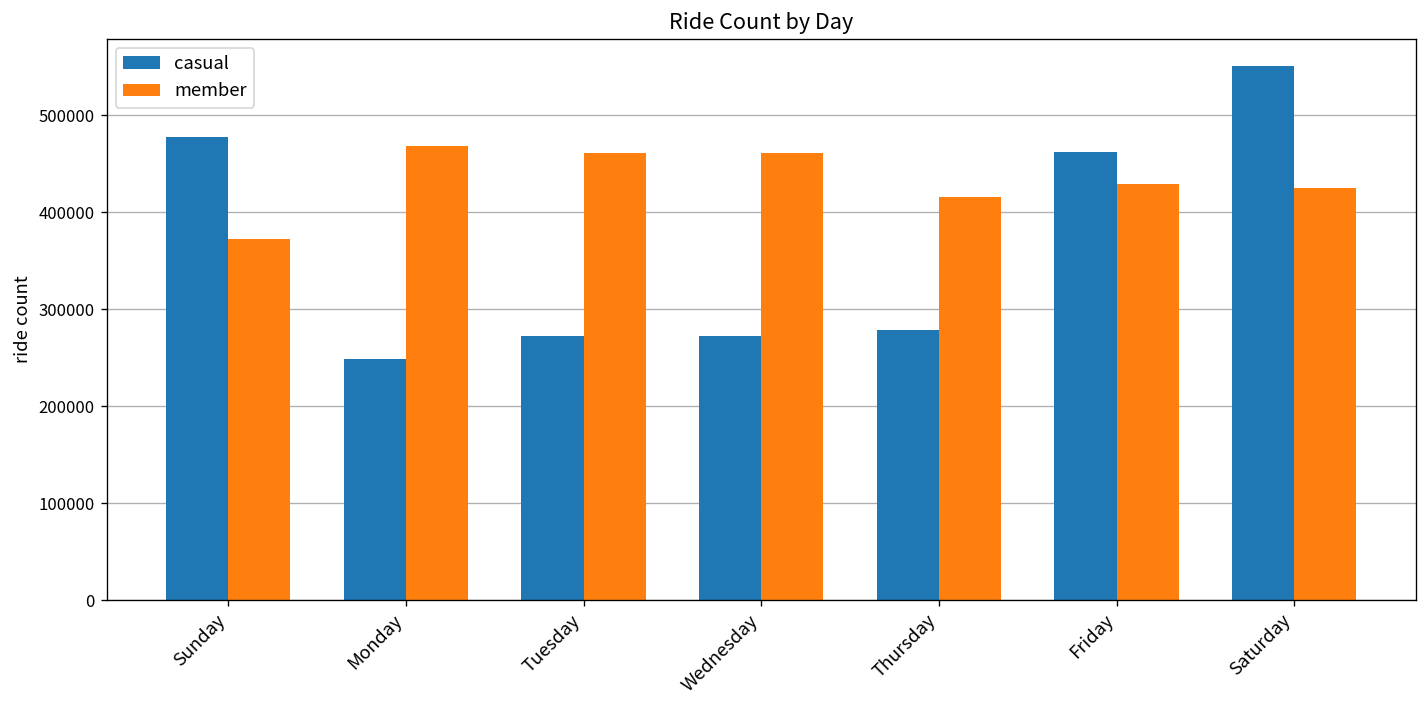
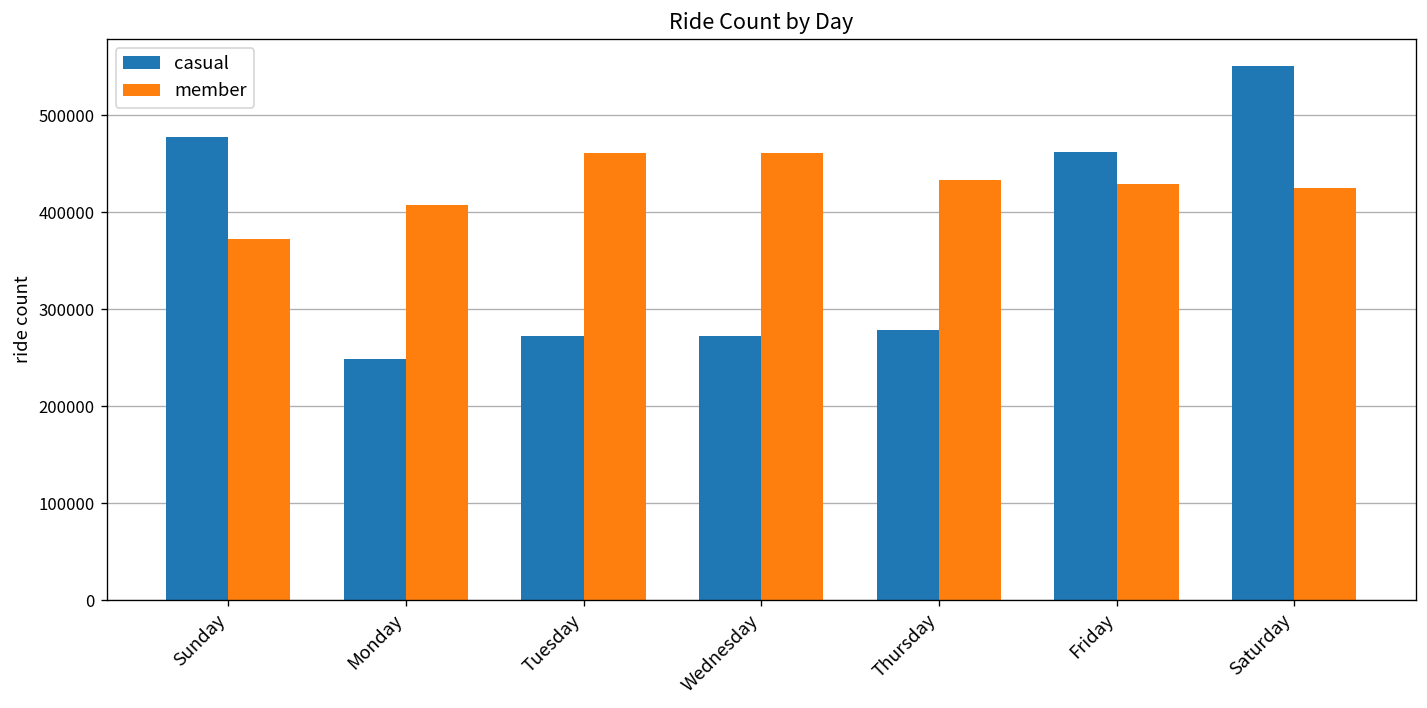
member, Monday: 470000 -> 410000
member, Thursday: 420000 -> 430000
